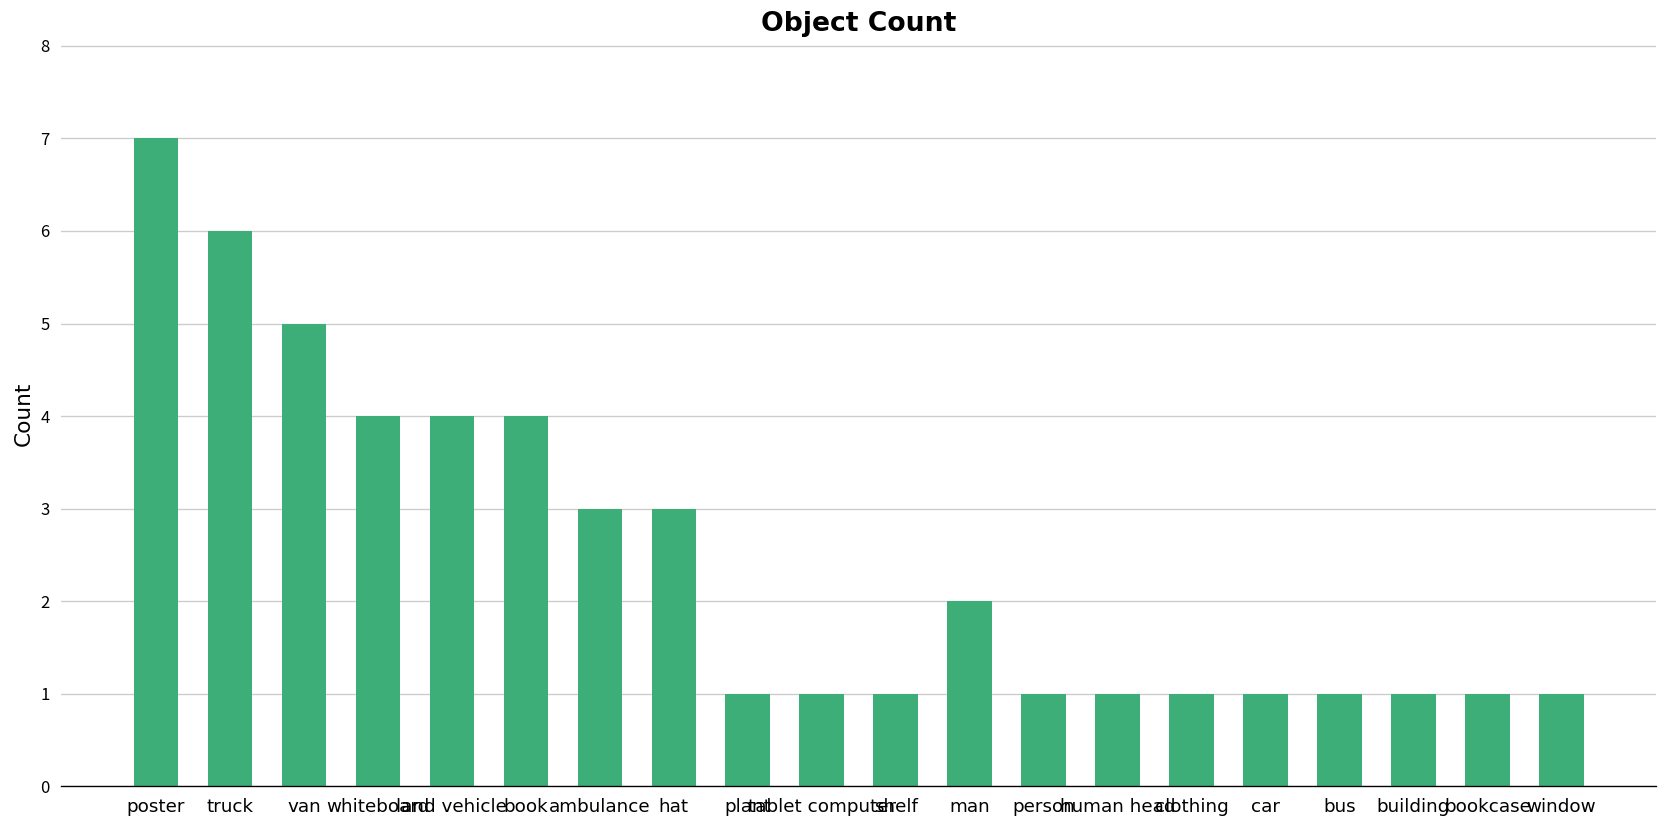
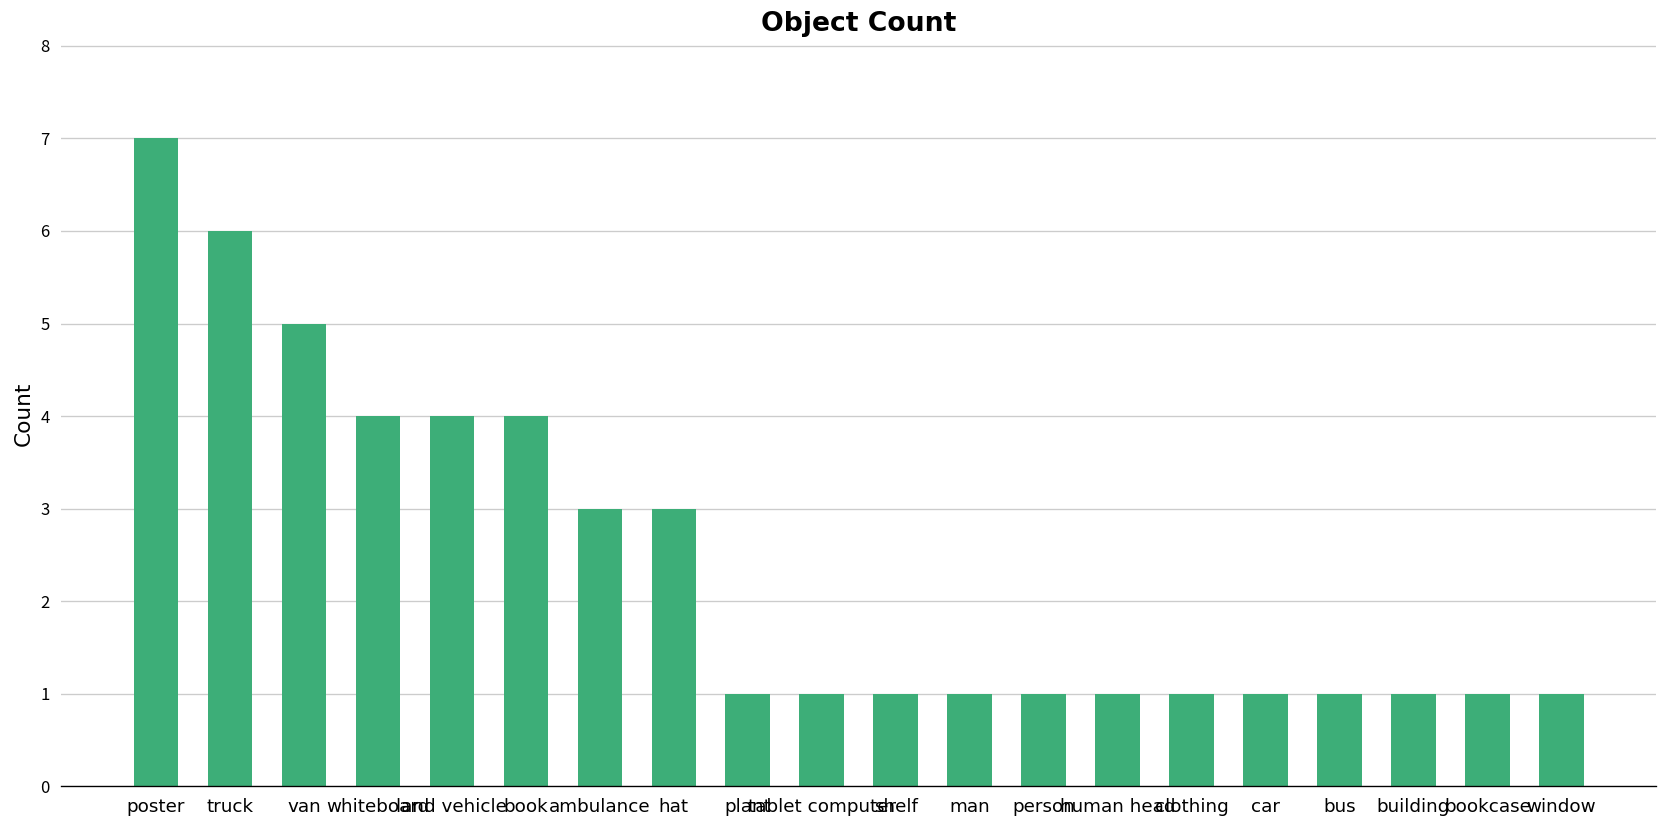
man: 2 -> 1
